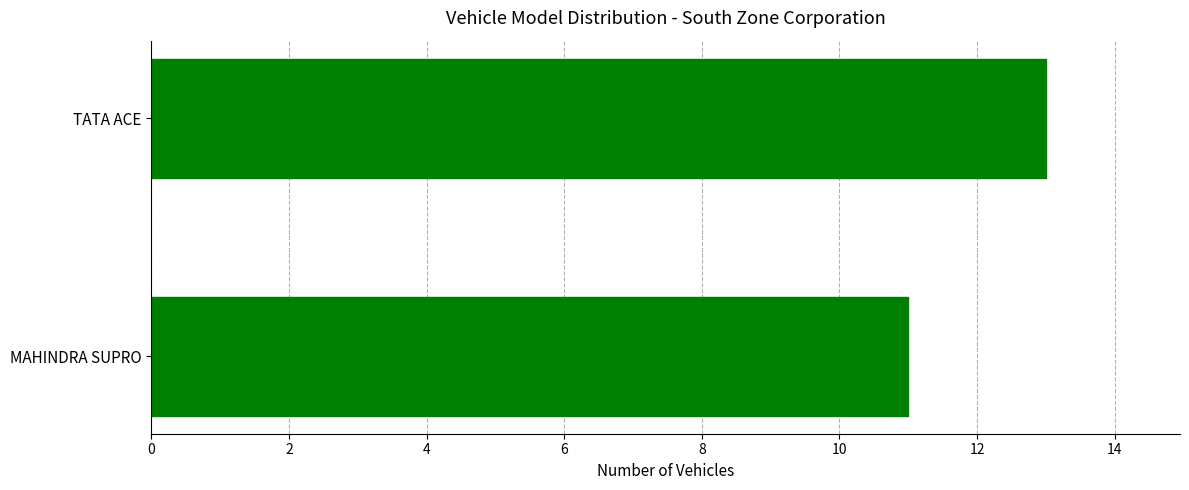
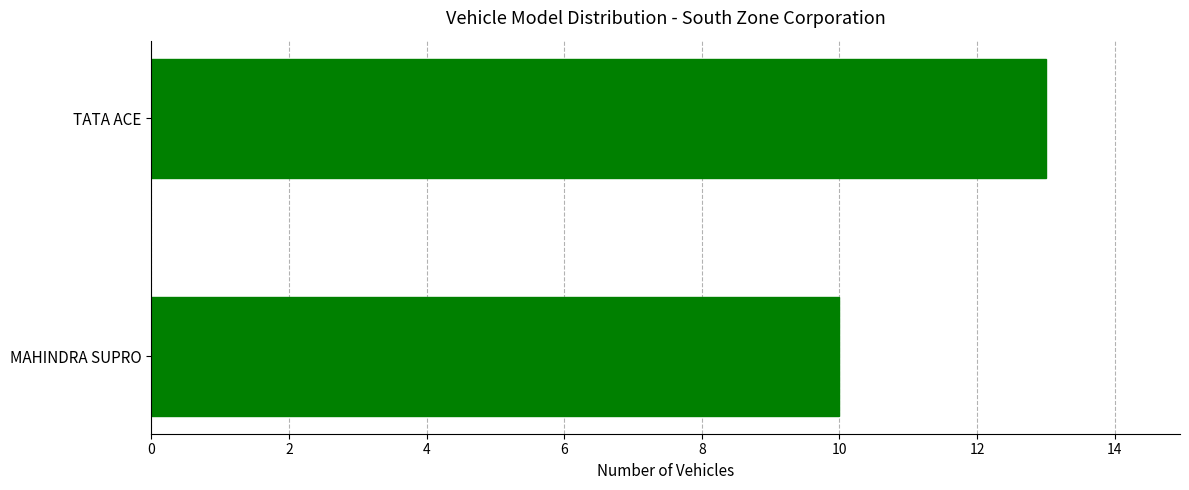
MAHINDRA SUPRO: 11 -> 10
